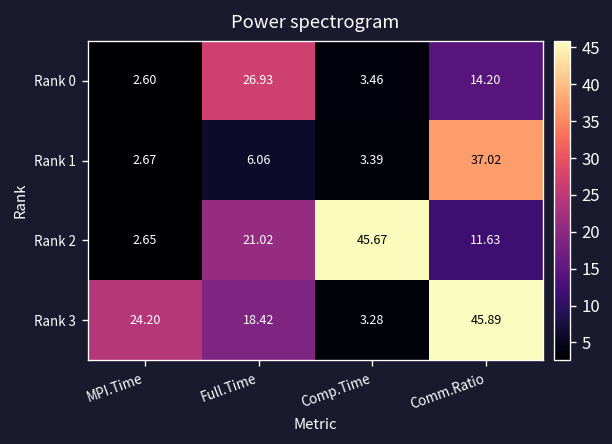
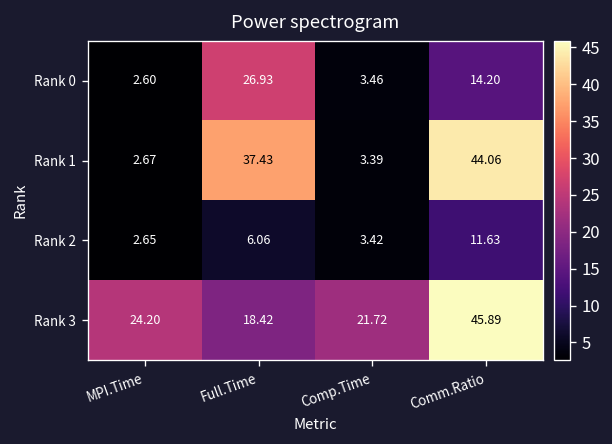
Rank 1, Full.Time: 6.06 -> 37.43
Rank 1, Comm.Ratio: 37.02 -> 44.06
Rank 2, Full.Time: 21.02 -> 6.06
Rank 2, Comp.Time: 45.67 -> 3.42
Rank 3, Comp.Time: 3.28 -> 21.72
